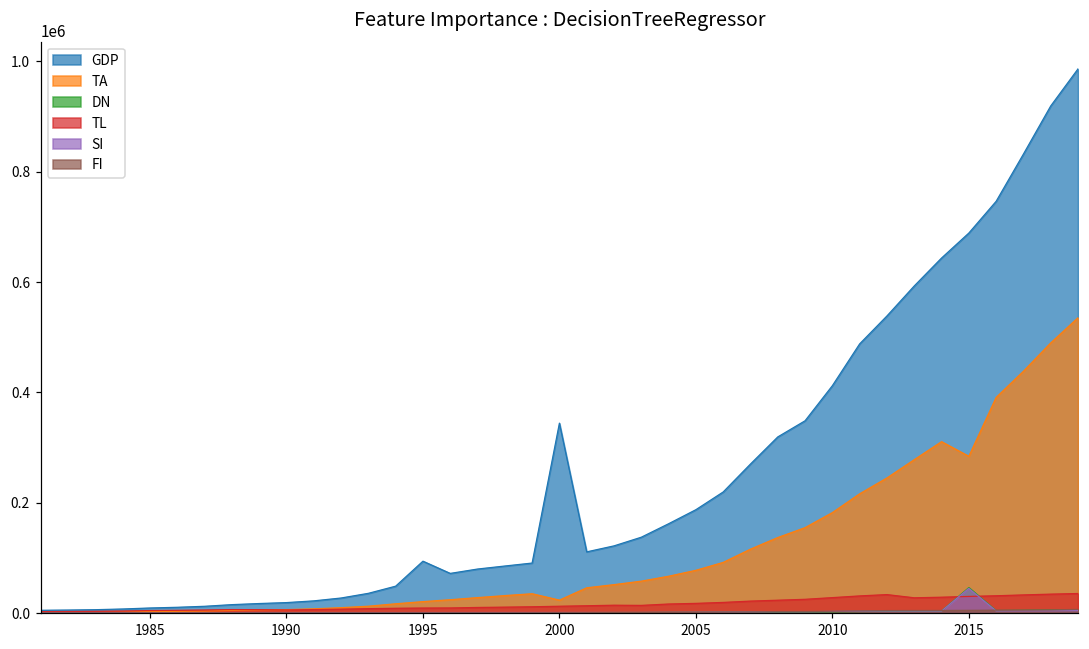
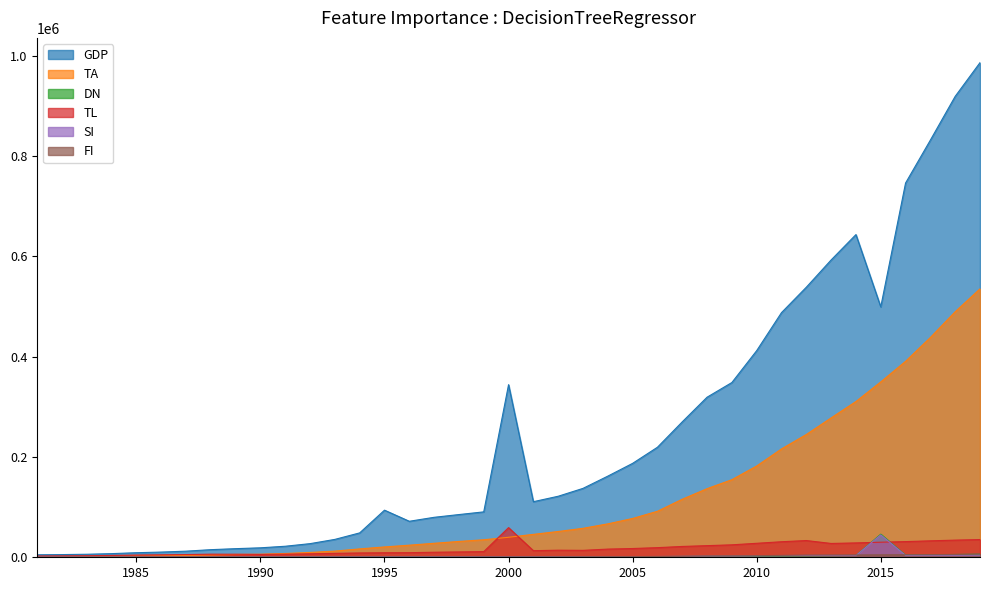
TA, 2000: 20000 -> 40000
TL, 2000: 10000 -> 60000
GDP, 2015: 690000 -> 500000
TA, 2015: 280000 -> 350000
